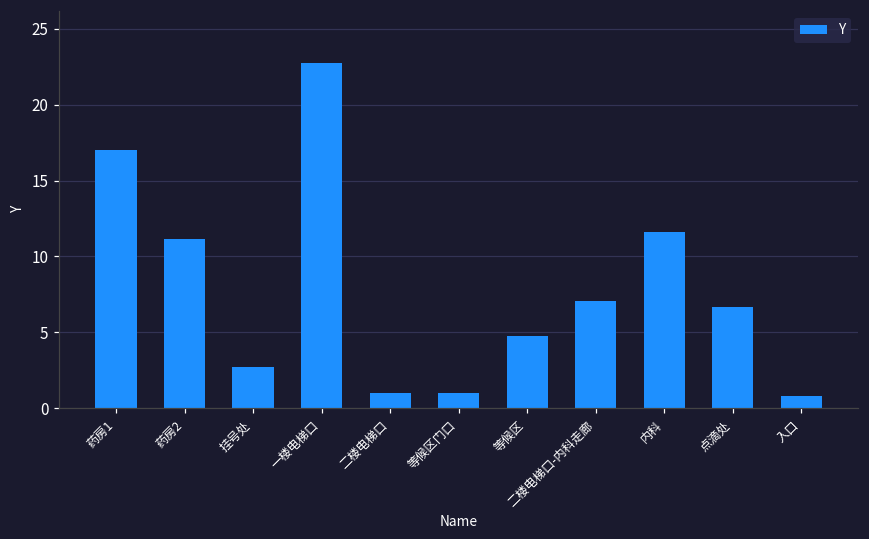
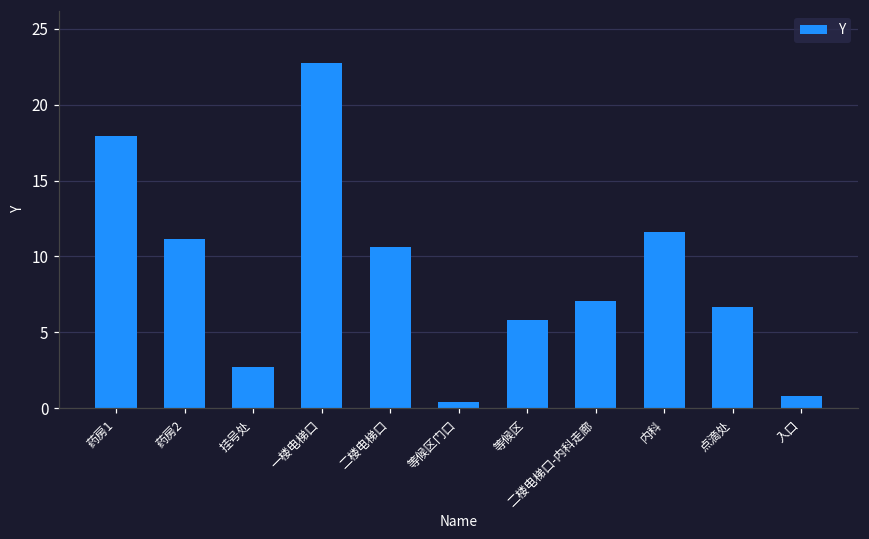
药房1: 17.0 -> 18.0
二楼电梯口: 1.0 -> 10.6
等候区门口: 1.0 -> 0.4
等候区: 4.7 -> 5.8
